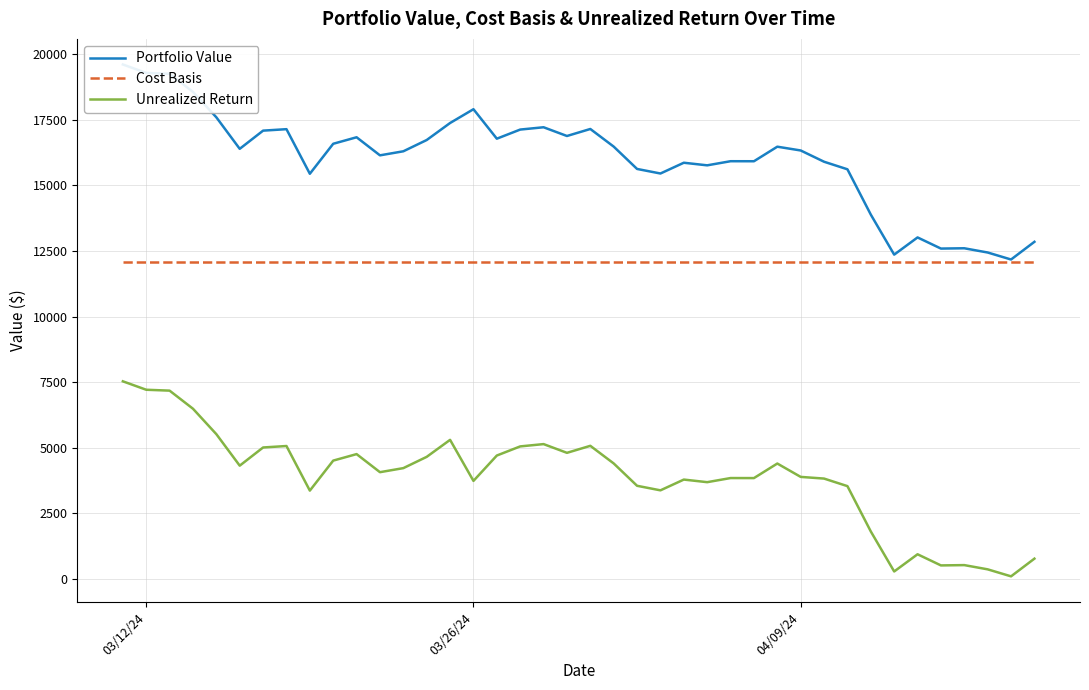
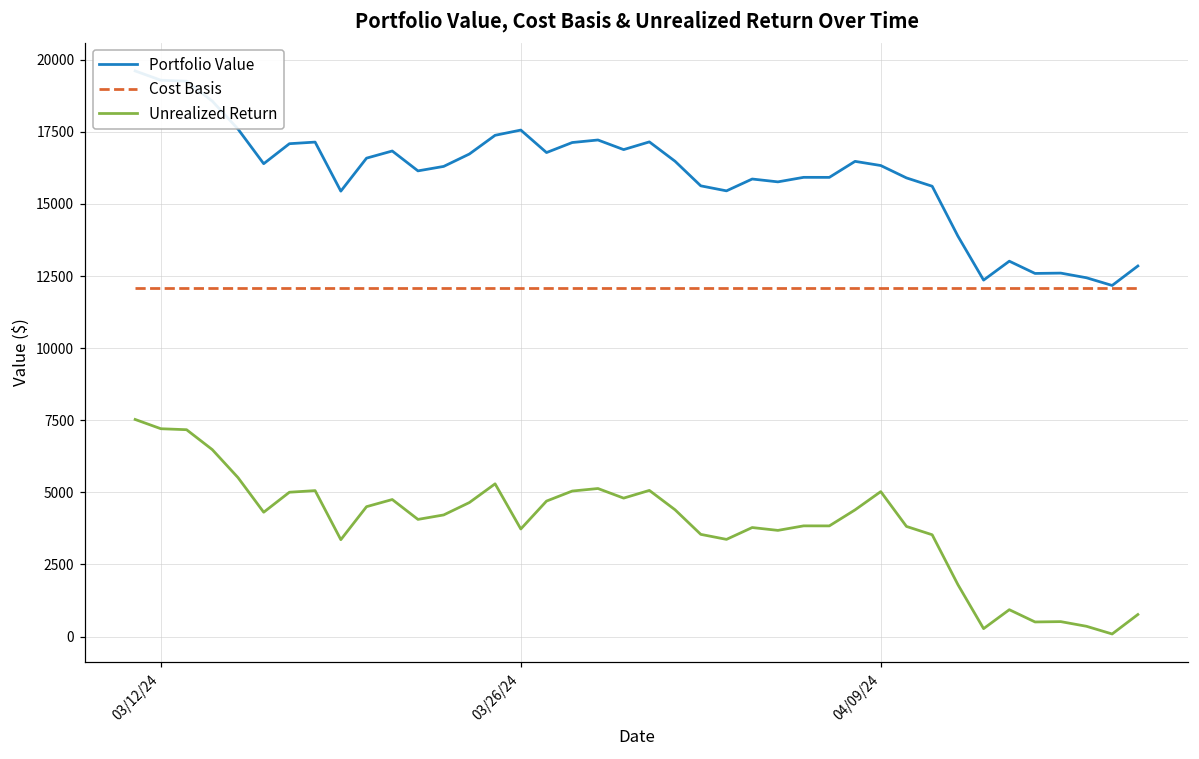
Portfolio Value, 03/26/24: 17900 -> 17600
Unrealized Return, 04/09/24: 3900 -> 5000
